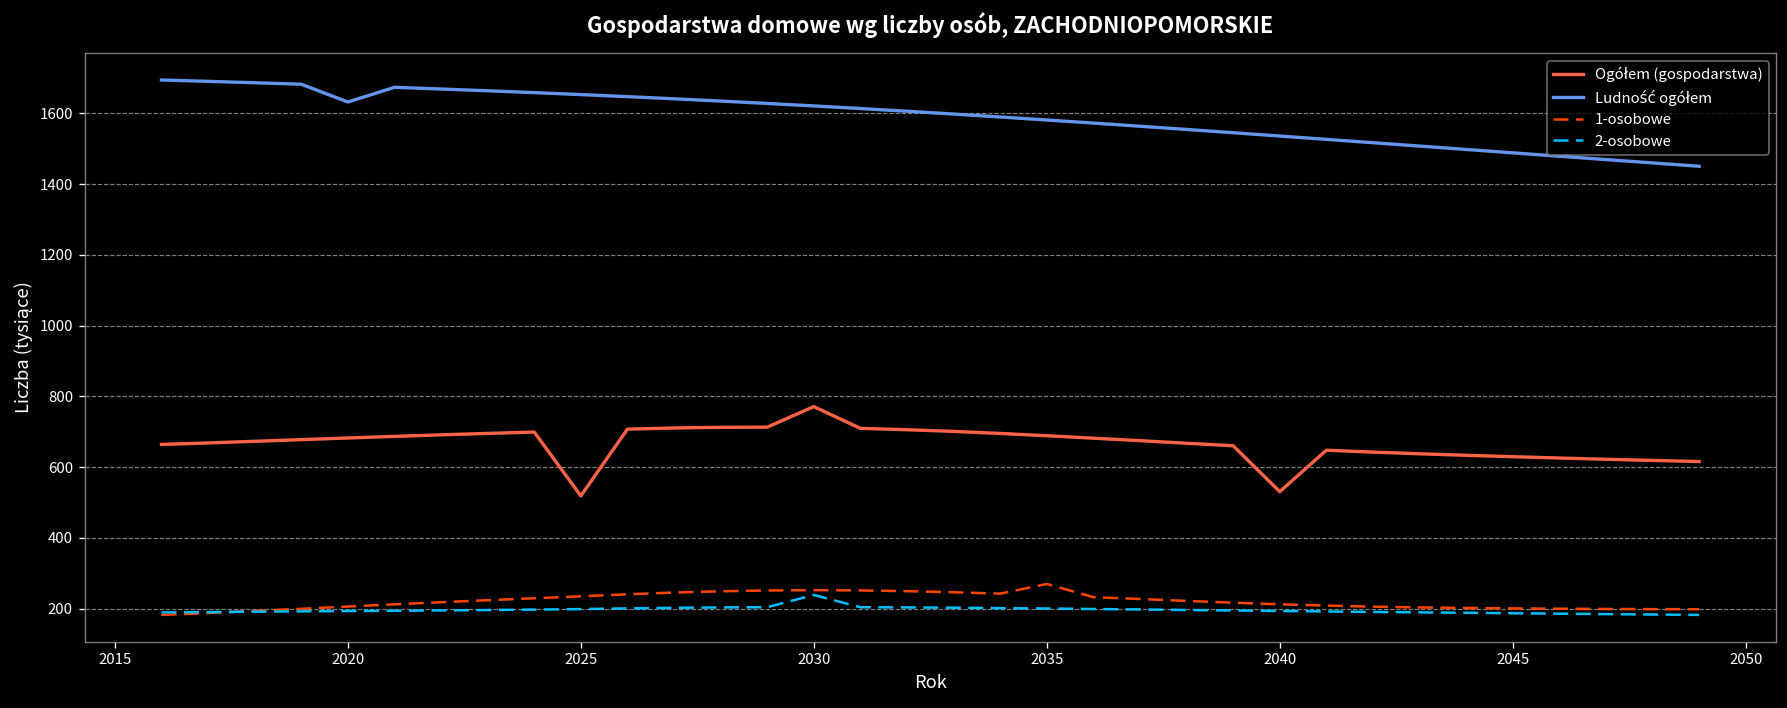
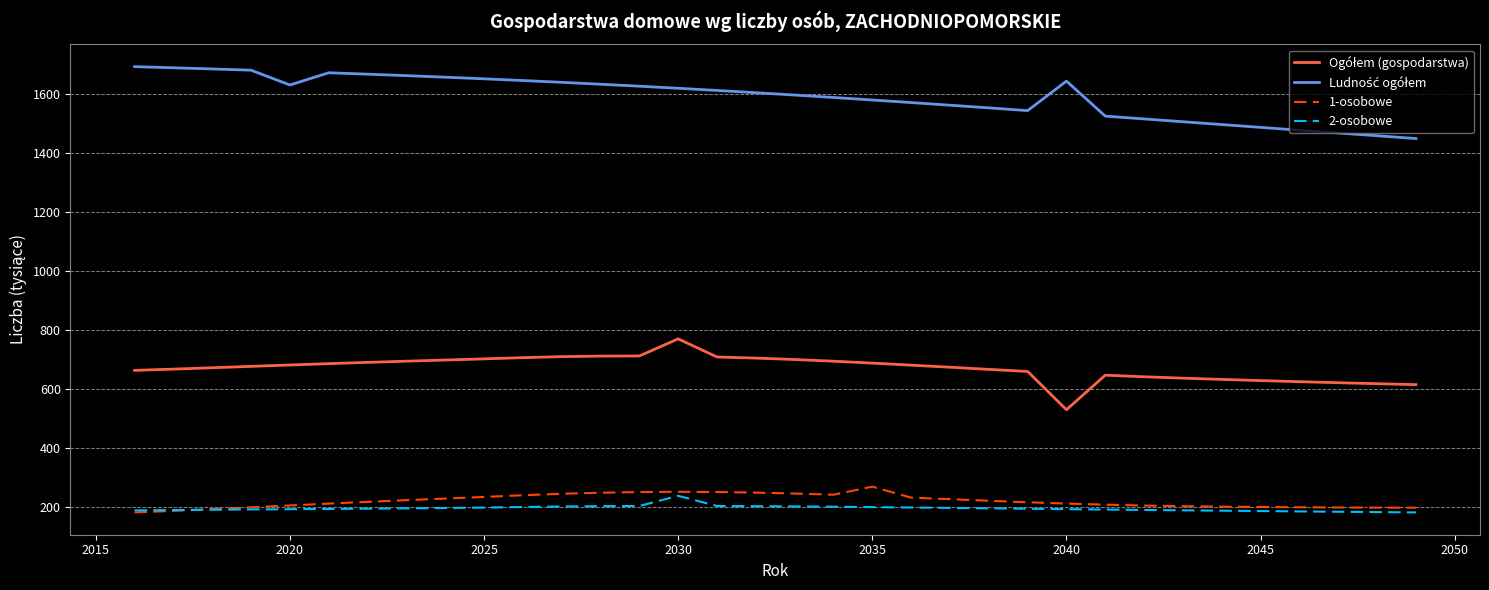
Ogółem (gospodarstwa), 2025: 520 -> 700
Ludność ogółem, 2040: 1540 -> 1650
